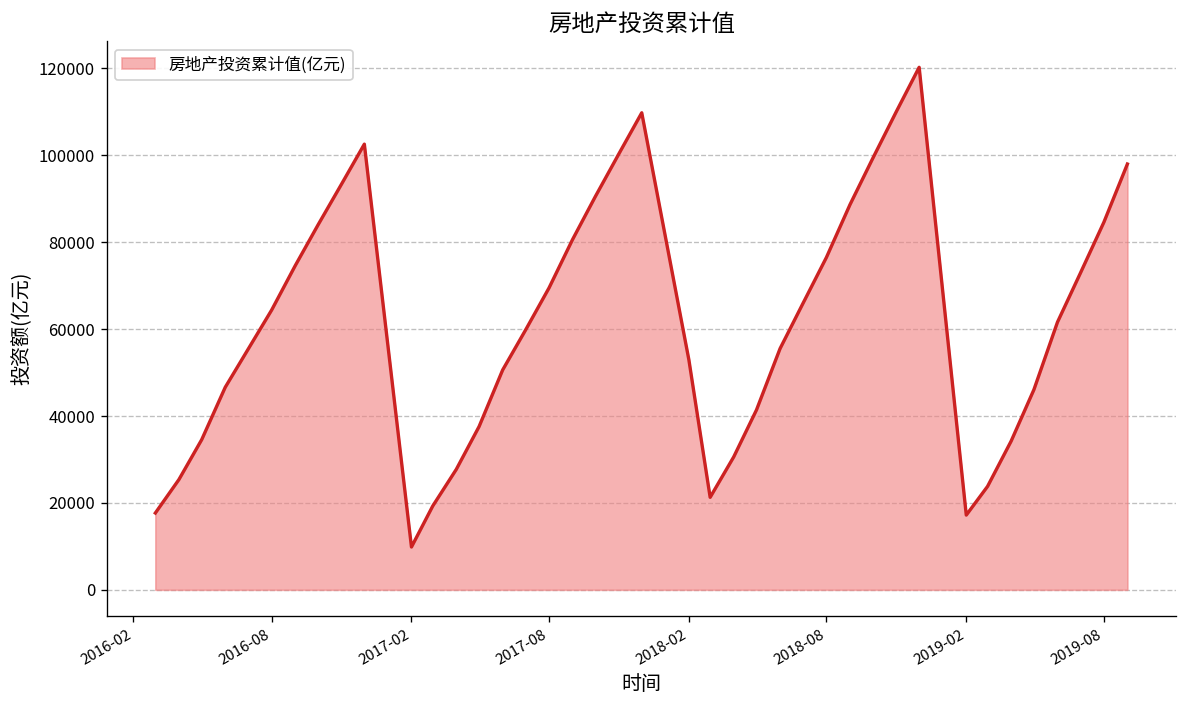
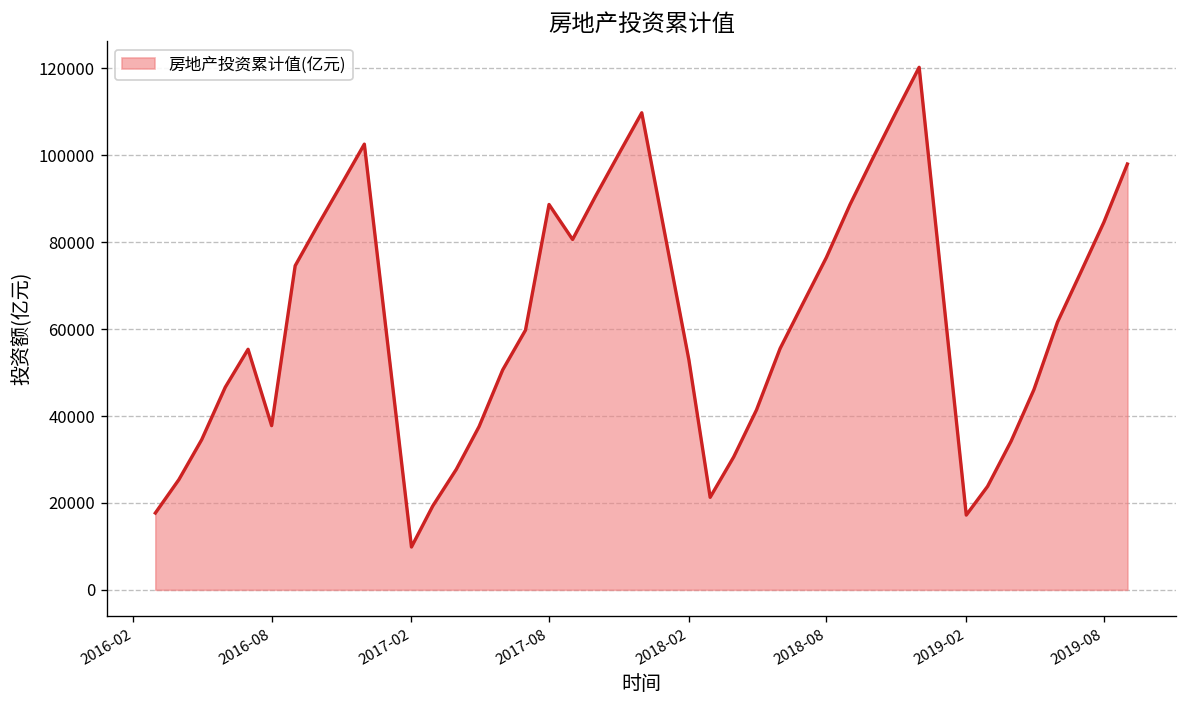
2016-08: 64000 -> 38000
2017-08: 69000 -> 89000
